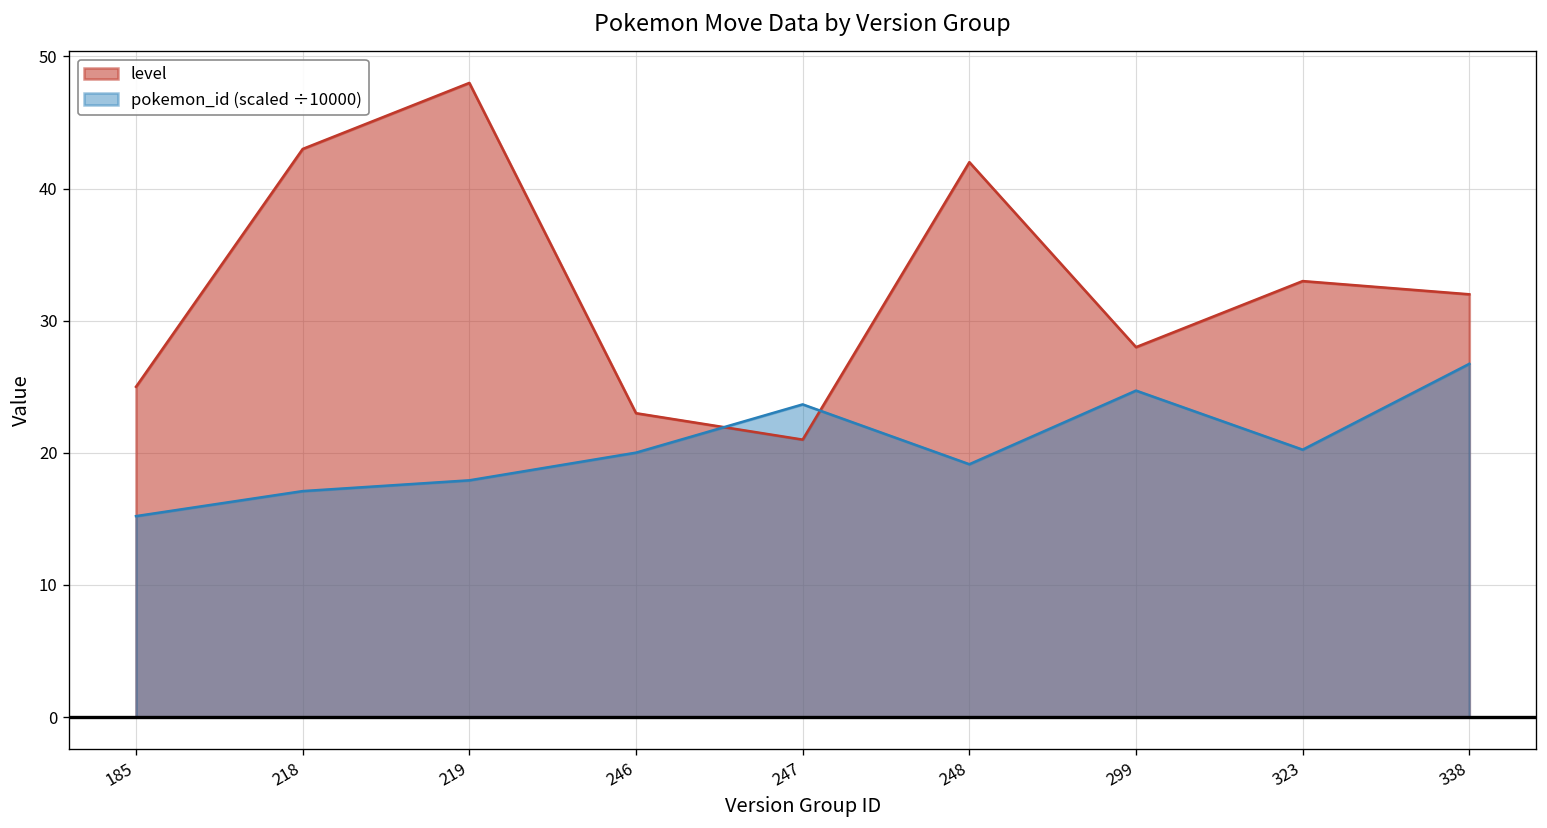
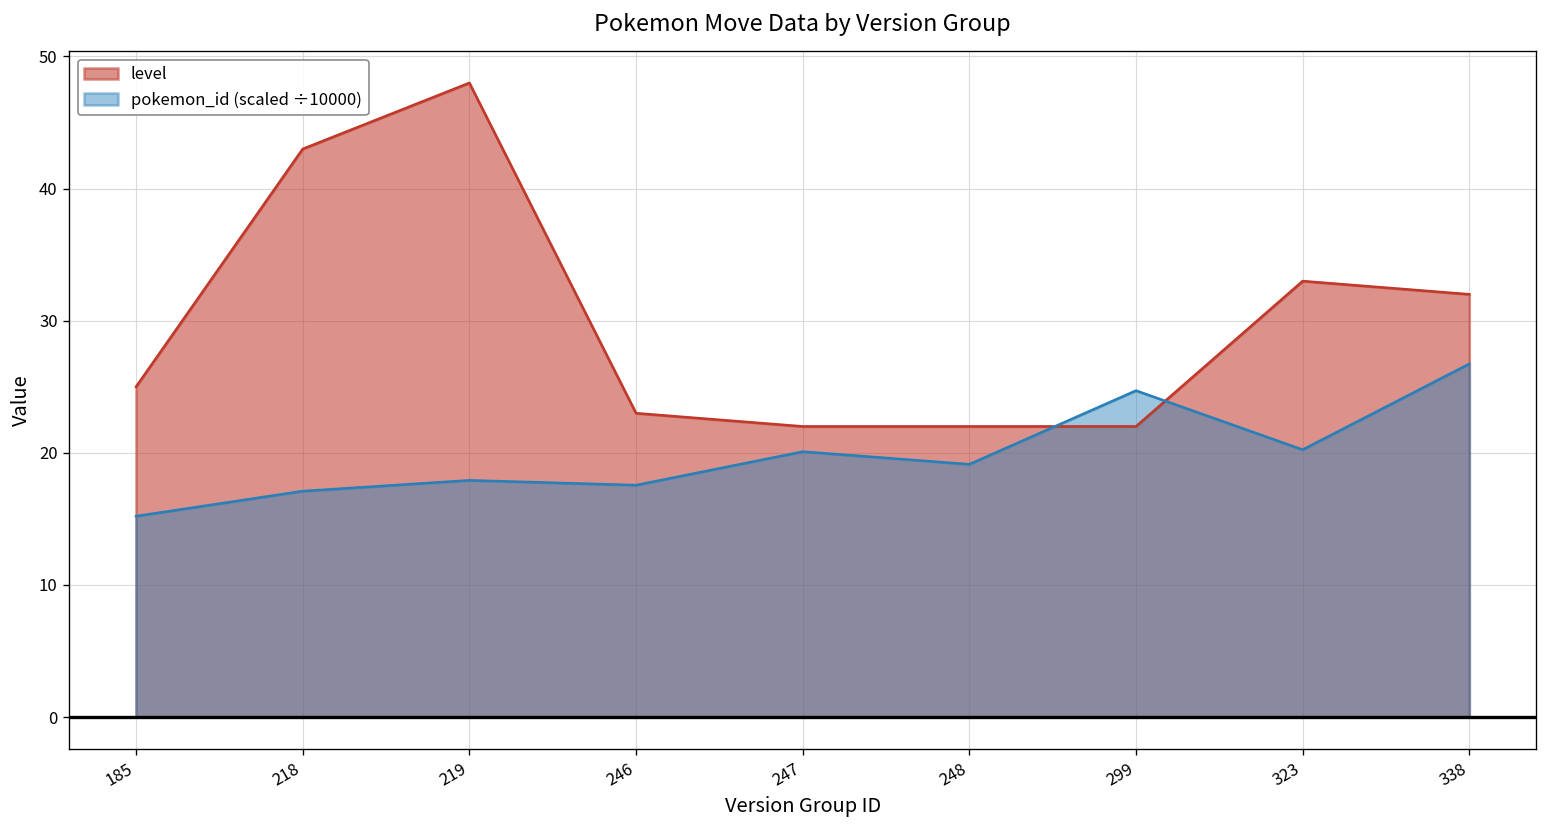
pokemon_id (scaled ÷10000), 246: 20.0 -> 17.6
level, 247: 21 -> 22
pokemon_id (scaled ÷10000), 247: 23.7 -> 20.1
level, 248: 42 -> 22
level, 299: 28 -> 22
